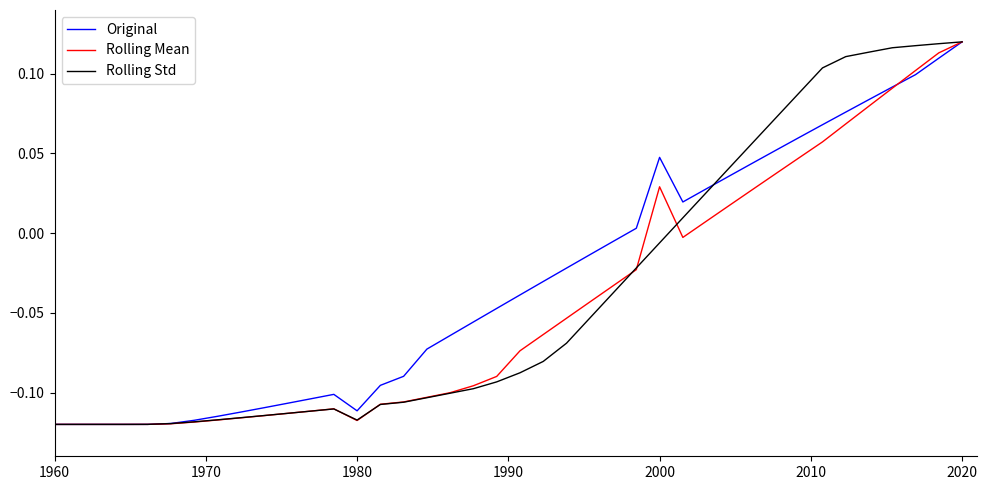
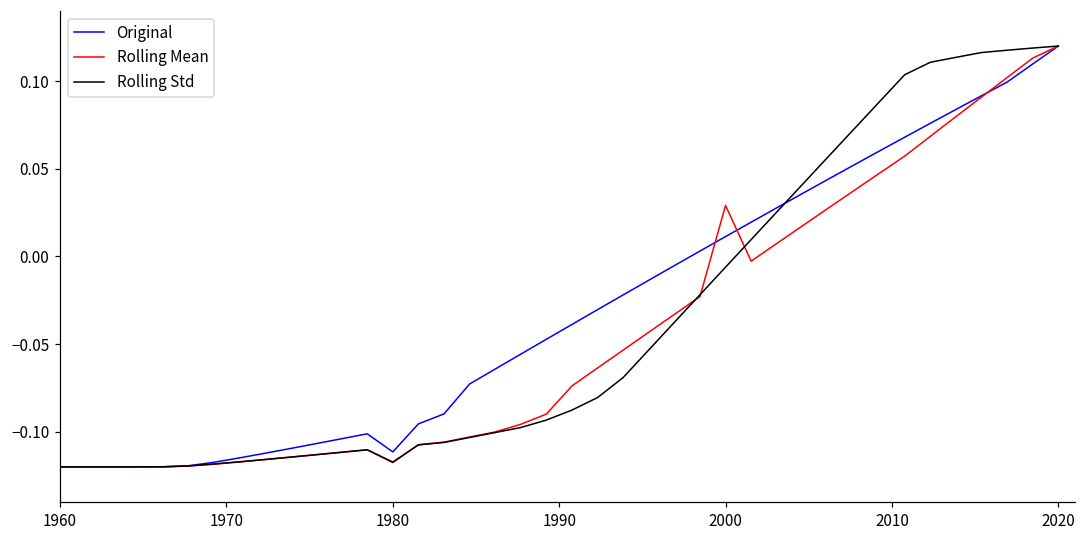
Original, 2000: 0.048 -> 0.011
